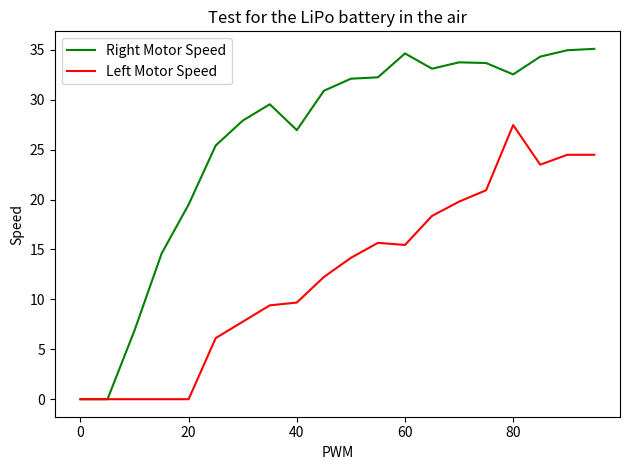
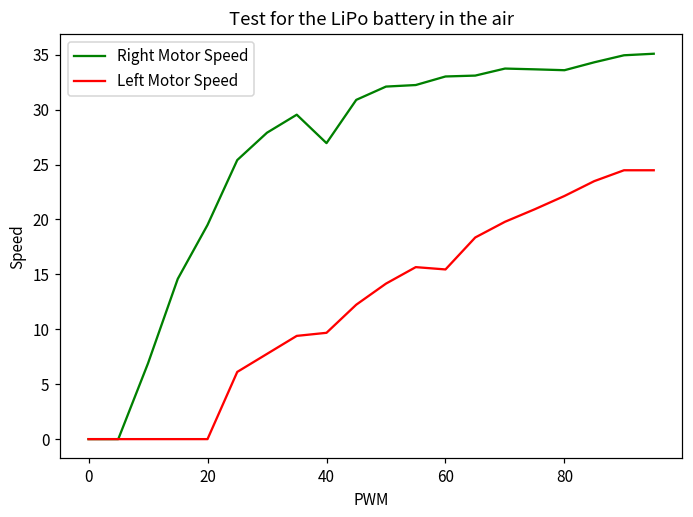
Right Motor Speed, 60: 35 -> 33
Right Motor Speed, 80: 33 -> 34
Left Motor Speed, 80: 27 -> 22
